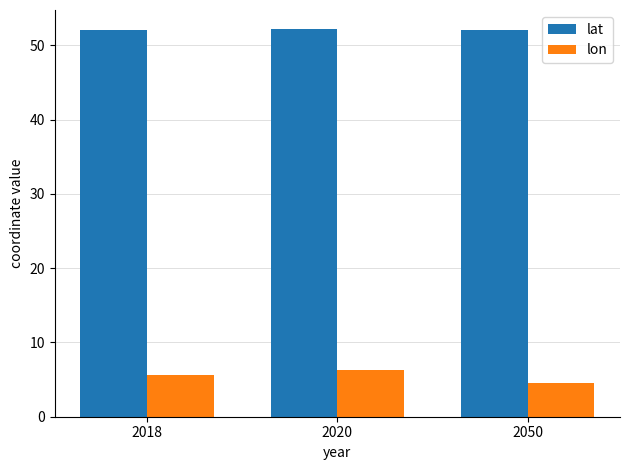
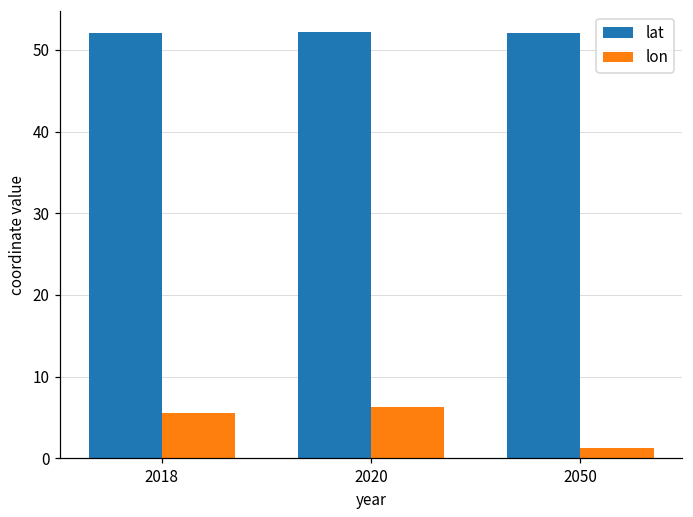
lon, 2050: 4 -> 1
